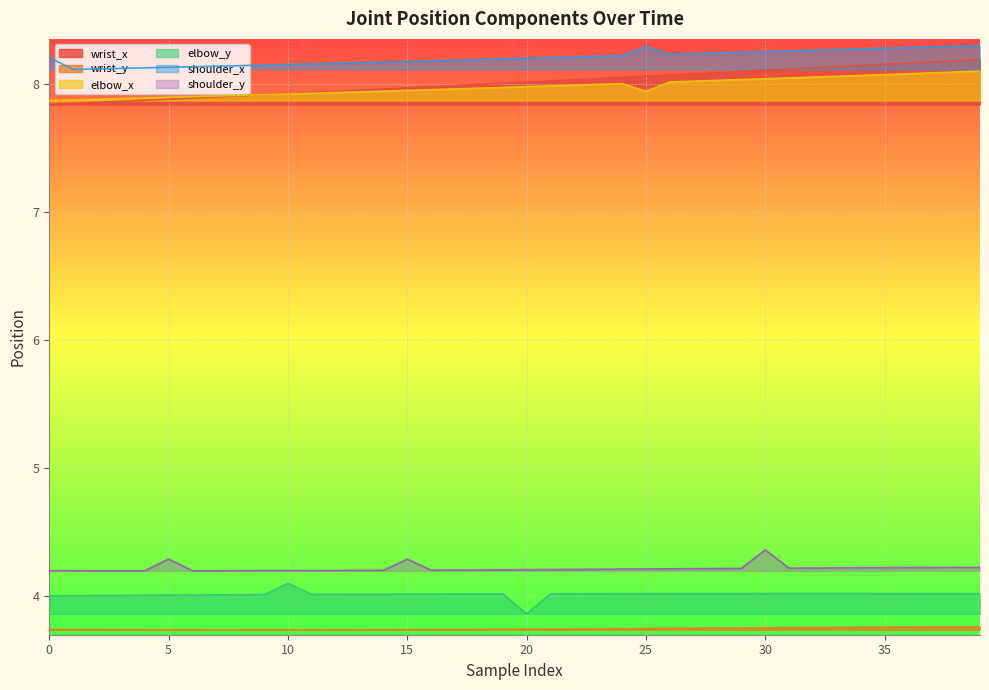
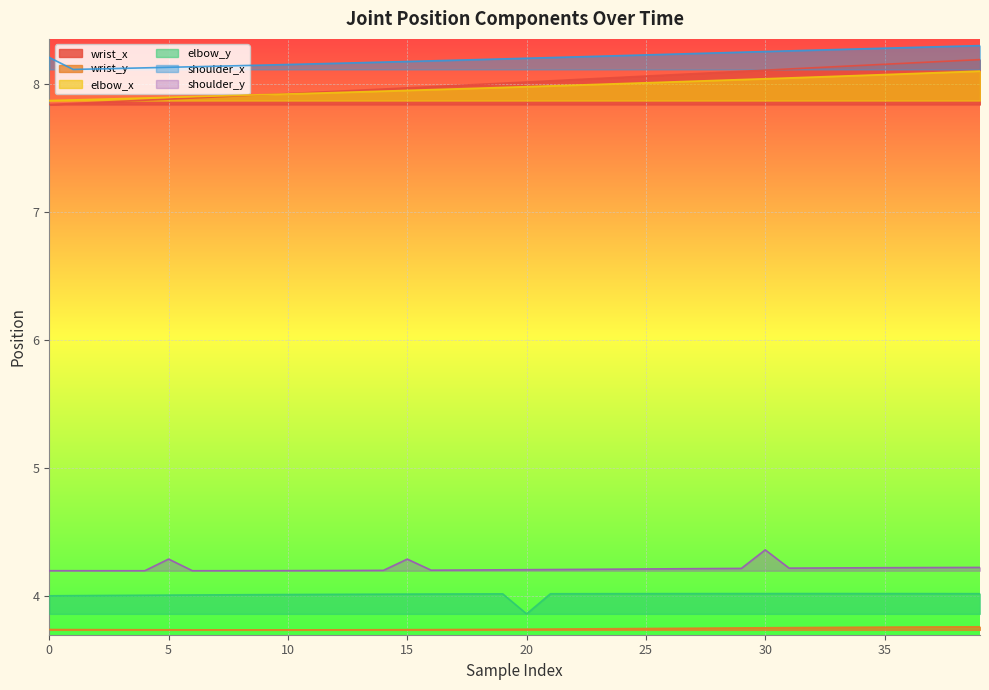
elbow_y, 10: 4.10 -> 4.01
elbow_x, 25: 7.94 -> 8.01
shoulder_x, 25: 8.29 -> 8.23
